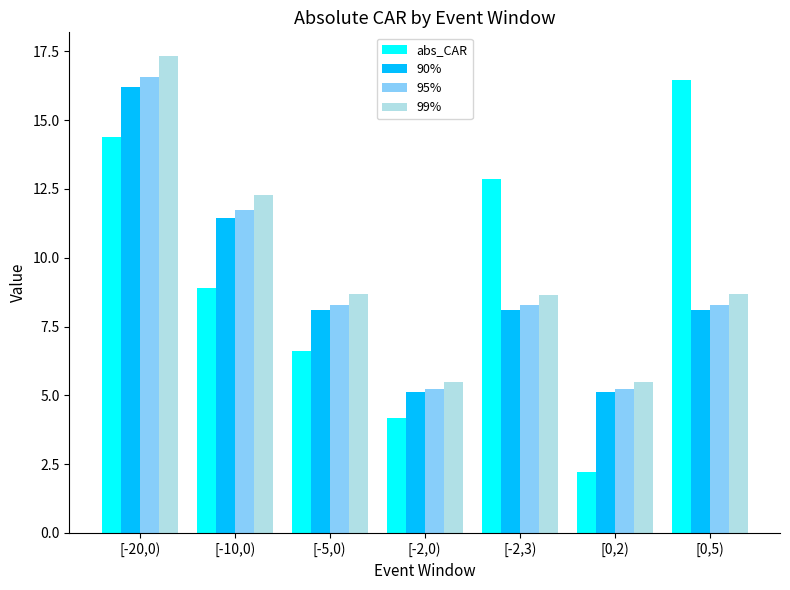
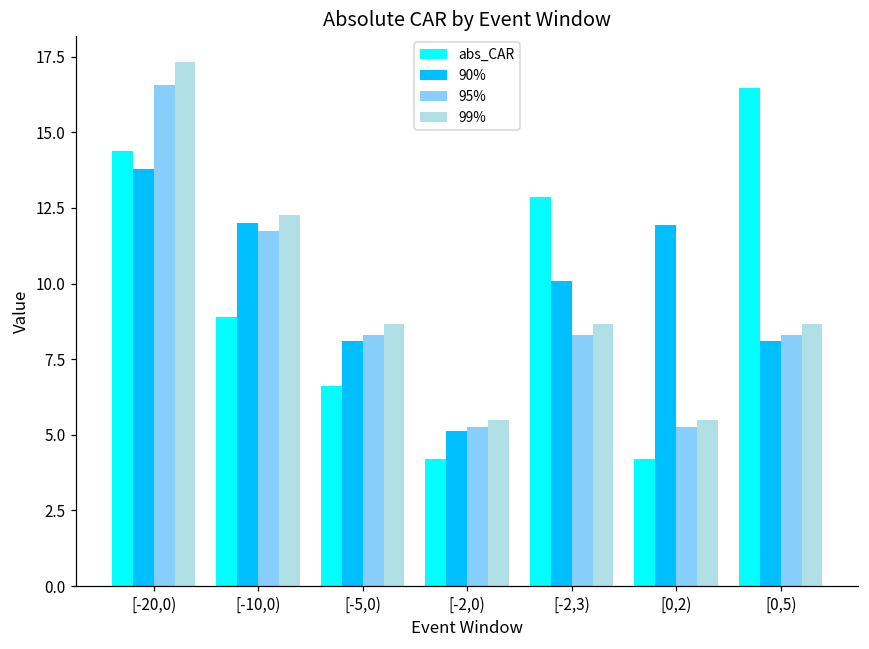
90%, [-20,0): 16.2 -> 13.8
90%, [-10,0): 11.5 -> 12.0
90%, [-2,3): 8.1 -> 10.1
abs_CAR, [0,2): 2.2 -> 4.2
90%, [0,2): 5.1 -> 11.9
